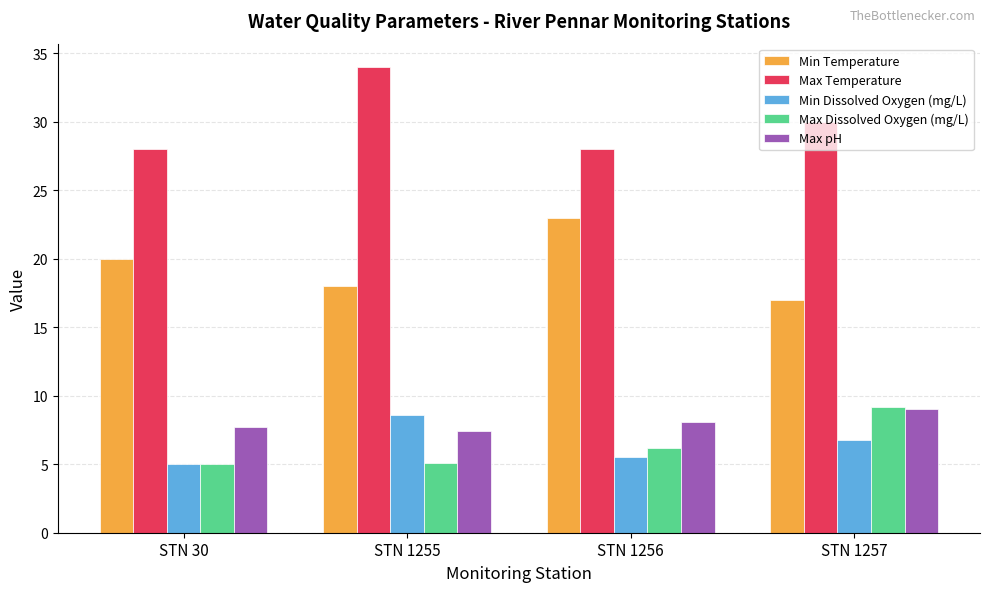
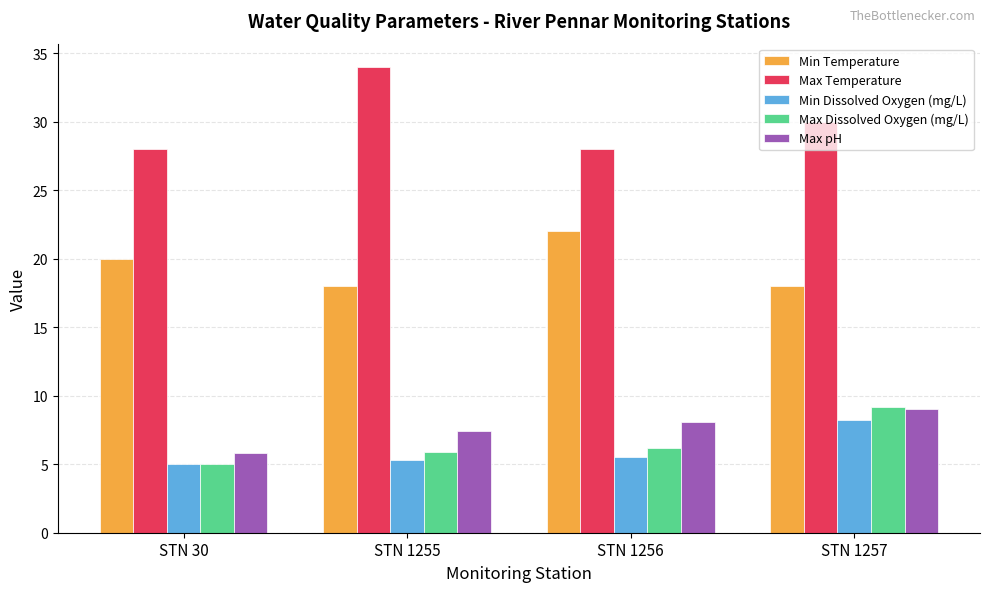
Max pH, STN 30: 7.7 -> 5.8
Min Dissolved Oxygen (mg/L), STN 1255: 8.6 -> 5.3
Max Dissolved Oxygen (mg/L), STN 1255: 5.1 -> 5.9
Min Temperature, STN 1256: 23 -> 22
Min Temperature, STN 1257: 17 -> 18
Min Dissolved Oxygen (mg/L), STN 1257: 6.8 -> 8.2
